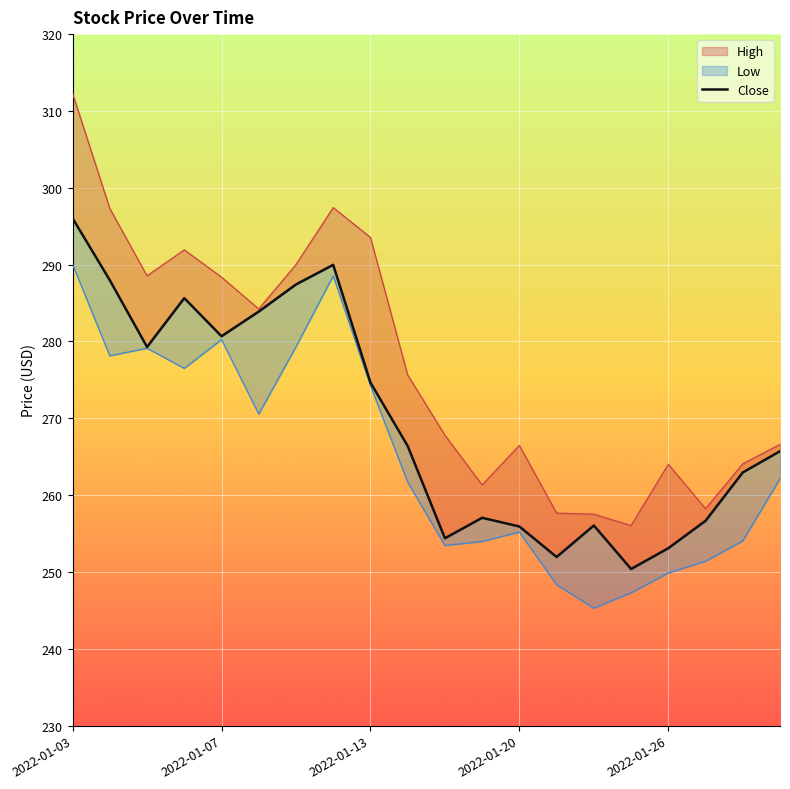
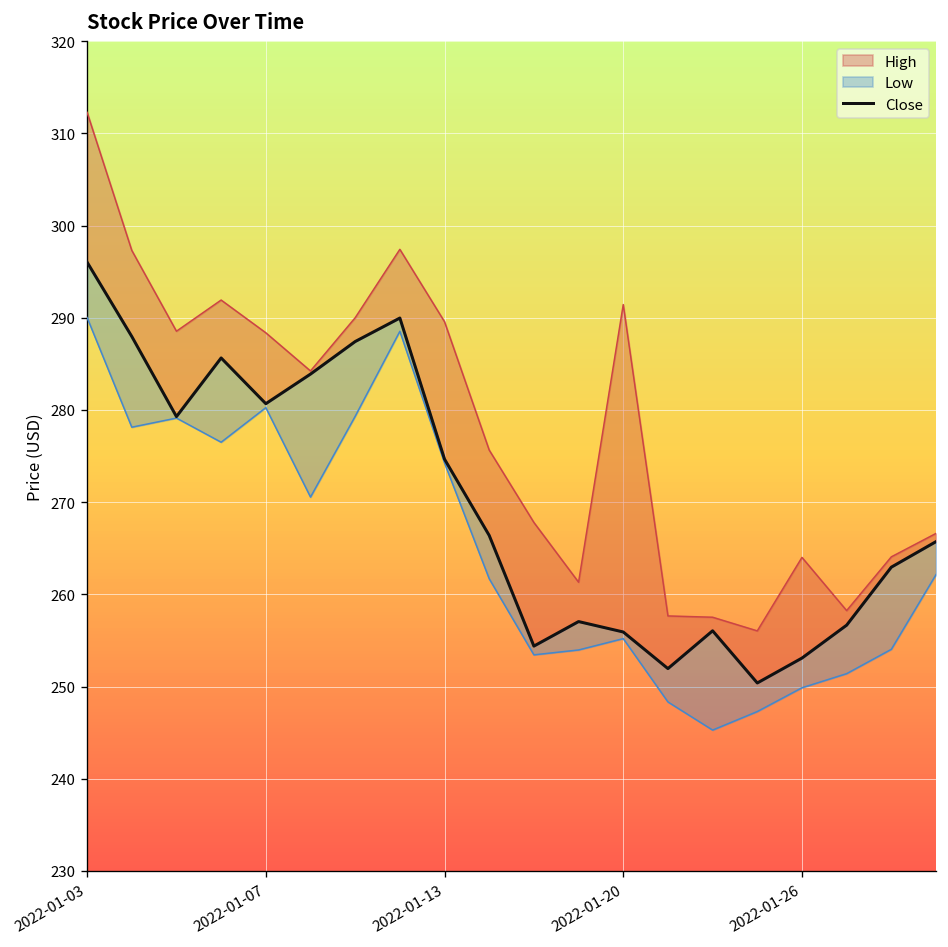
High, 2022-01-13: 294 -> 290
High, 2022-01-20: 266 -> 291
